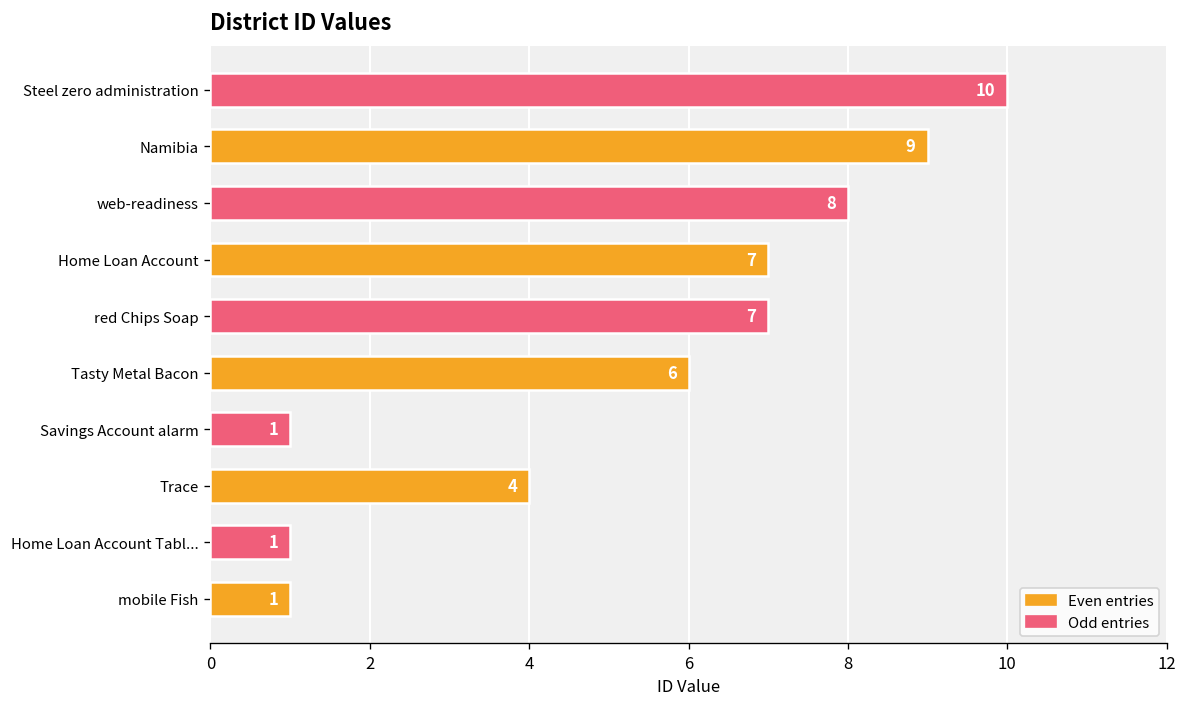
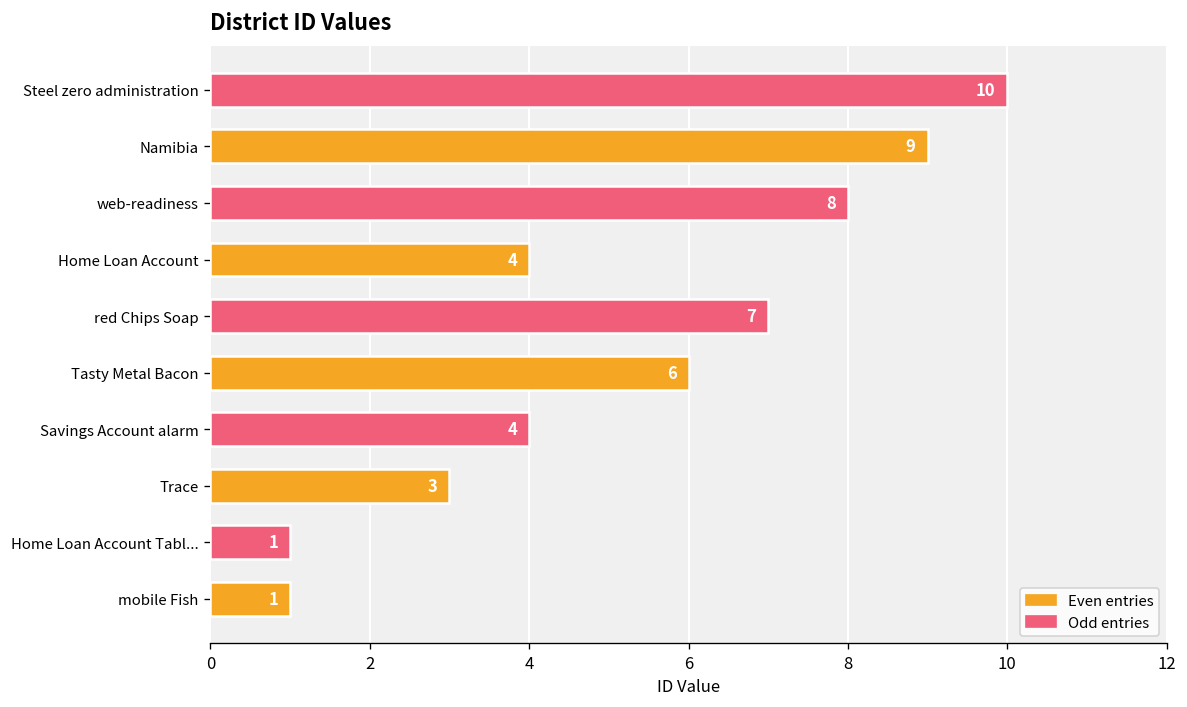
Home Loan Account: 7 -> 4
Savings Account alarm: 1 -> 4
Trace: 4 -> 3
